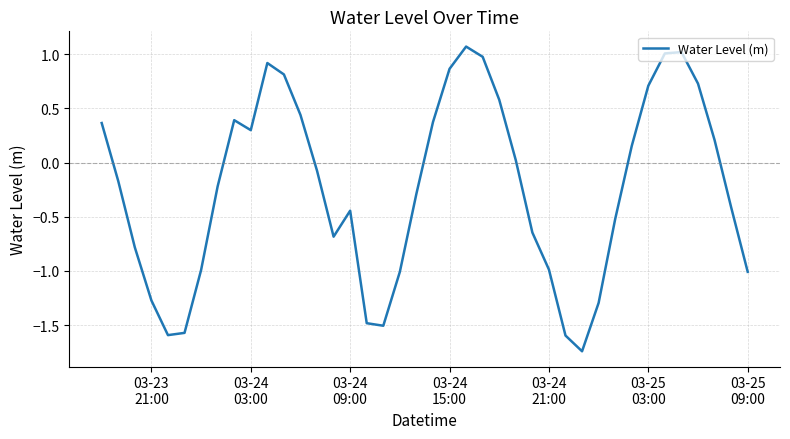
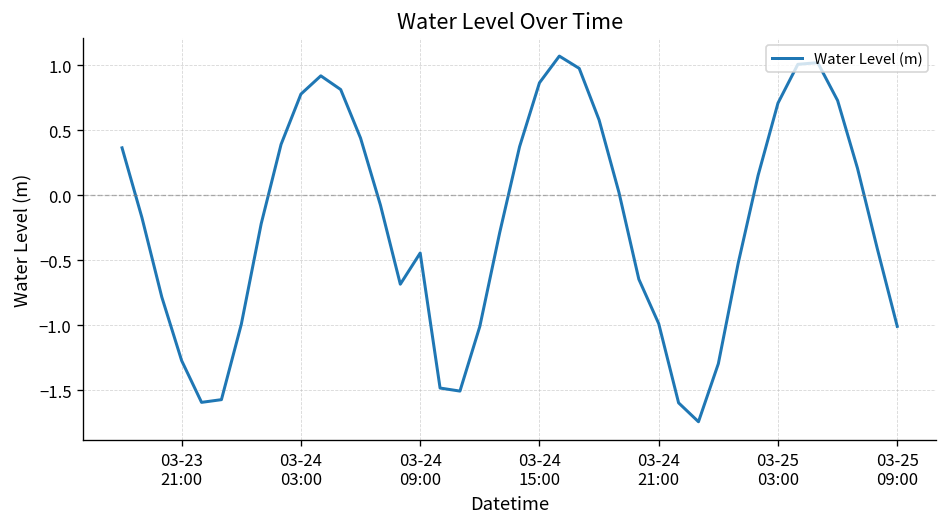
03-24 03:00: 0.30 -> 0.78
